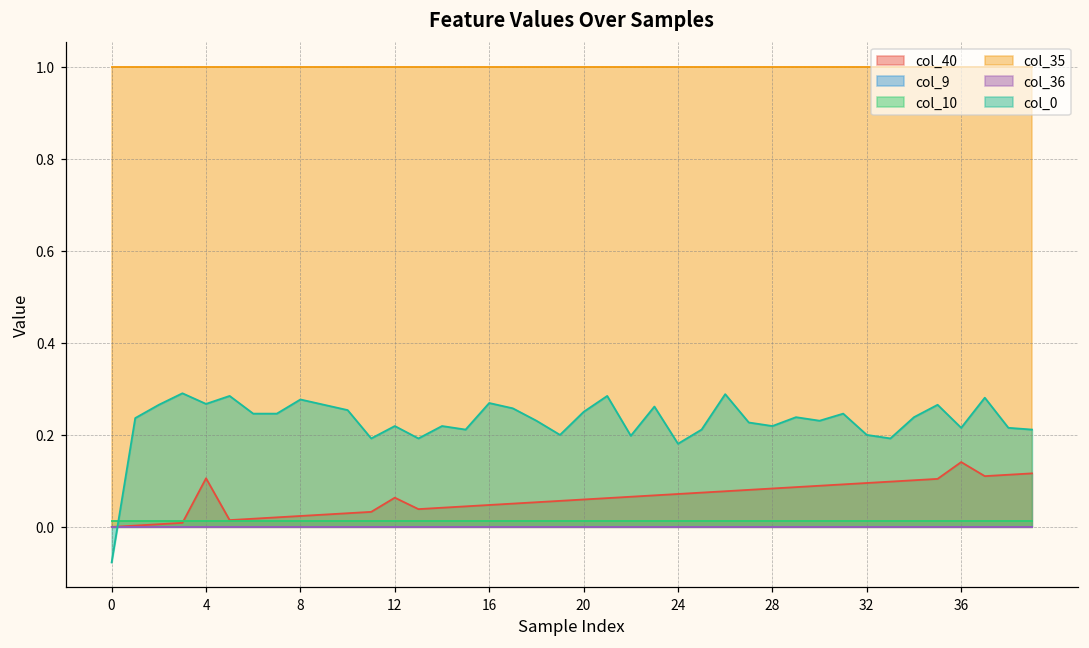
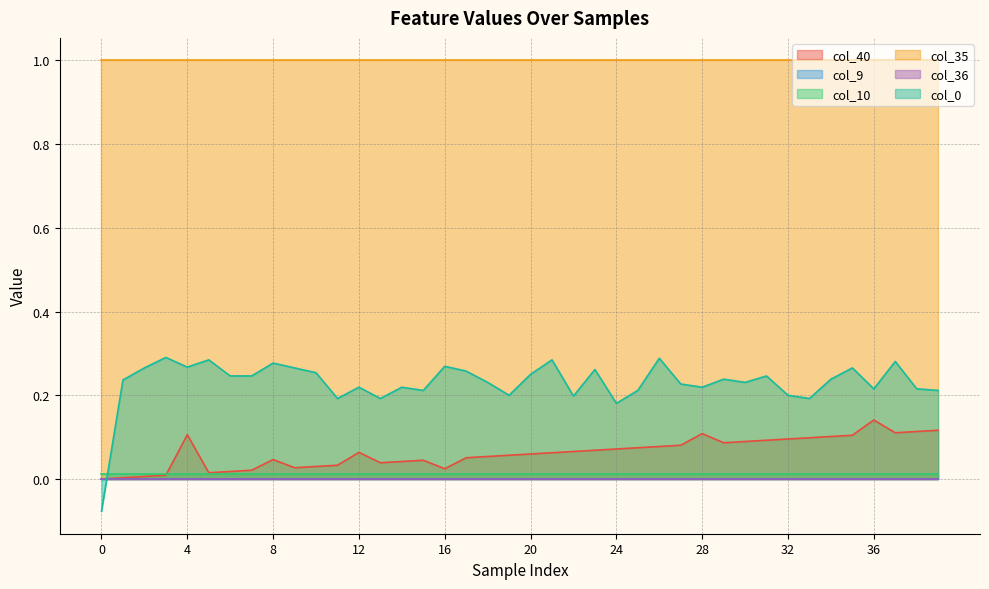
col_40, 8: 0.02 -> 0.05
col_40, 16: 0.05 -> 0.02
col_40, 28: 0.08 -> 0.11
